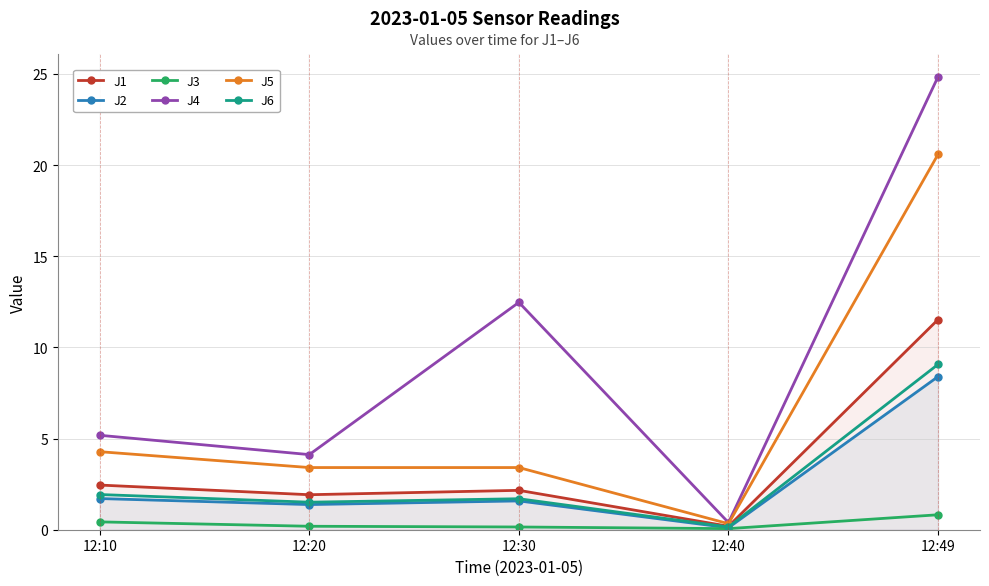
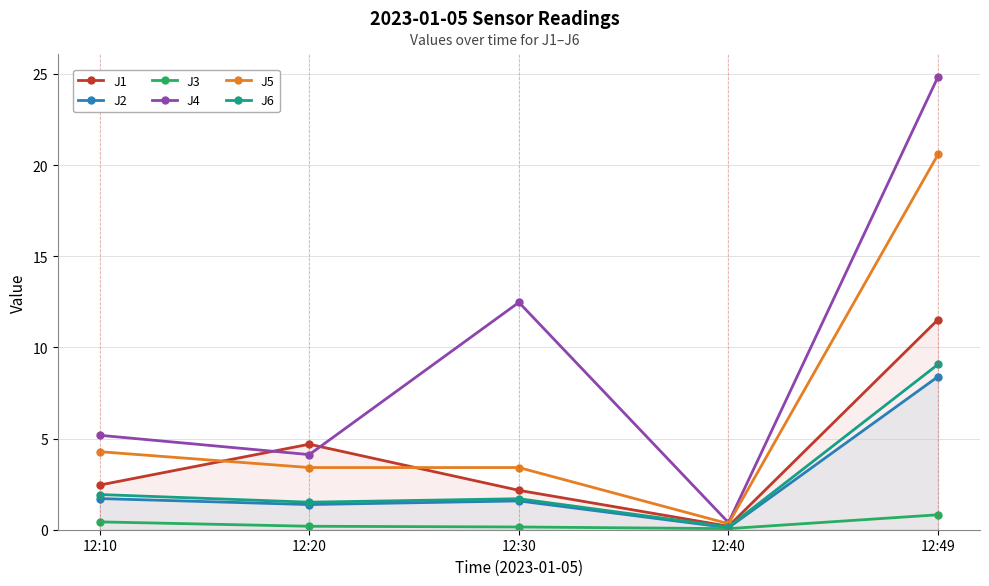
J1, 12:20: 1.9 -> 4.7
